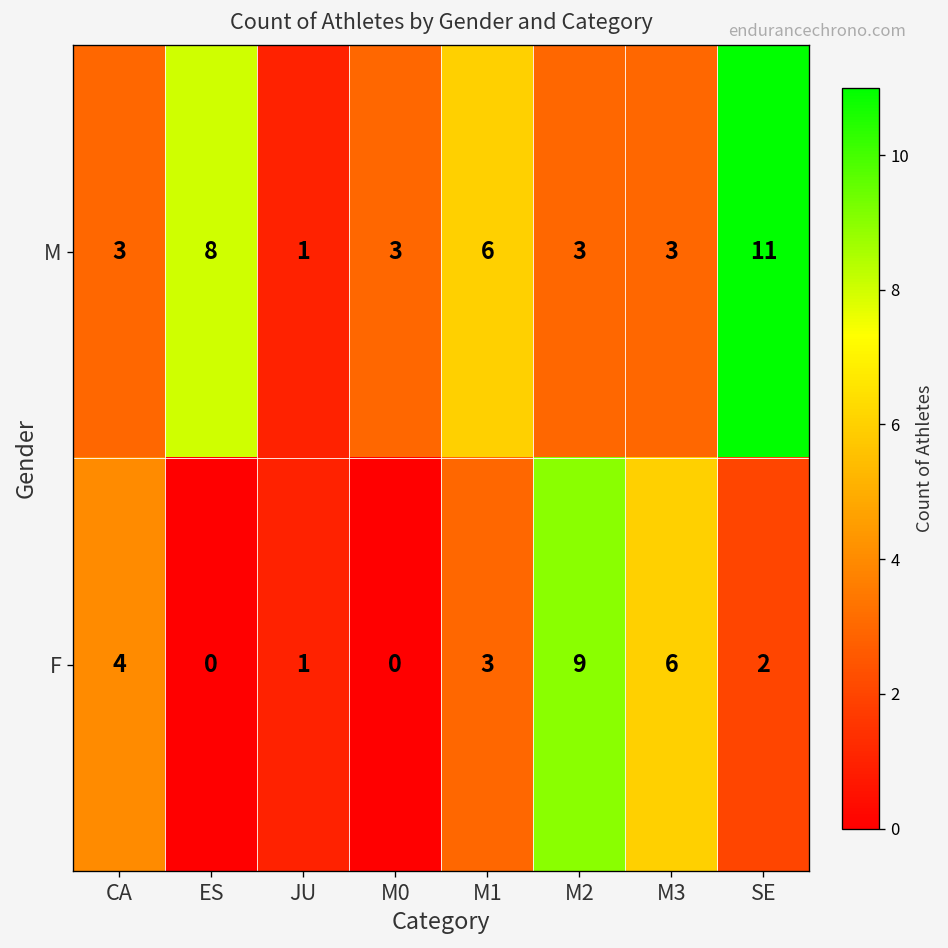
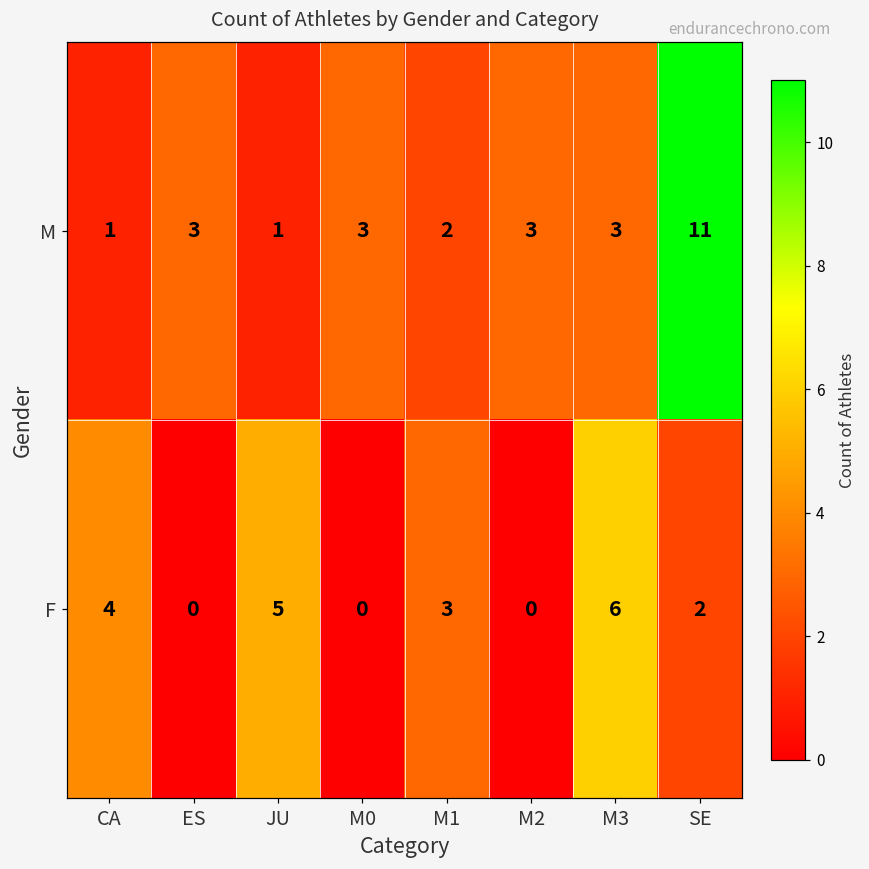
M, CA: 3 -> 1
M, ES: 8 -> 3
M, M1: 6 -> 2
F, JU: 1 -> 5
F, M2: 9 -> 0
